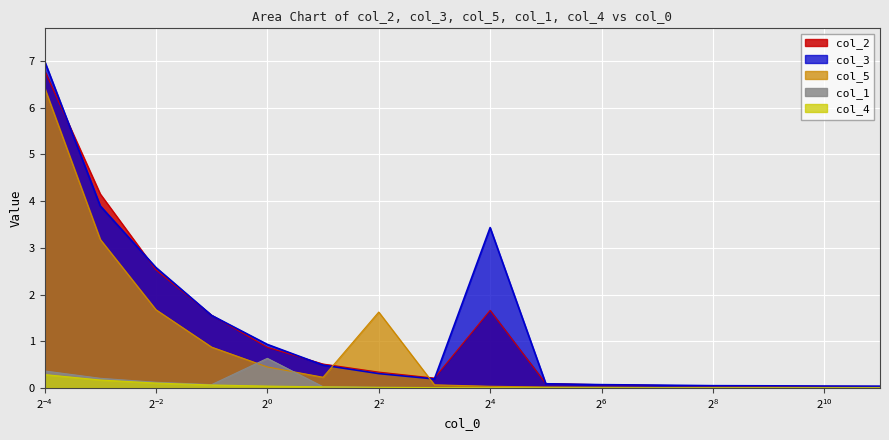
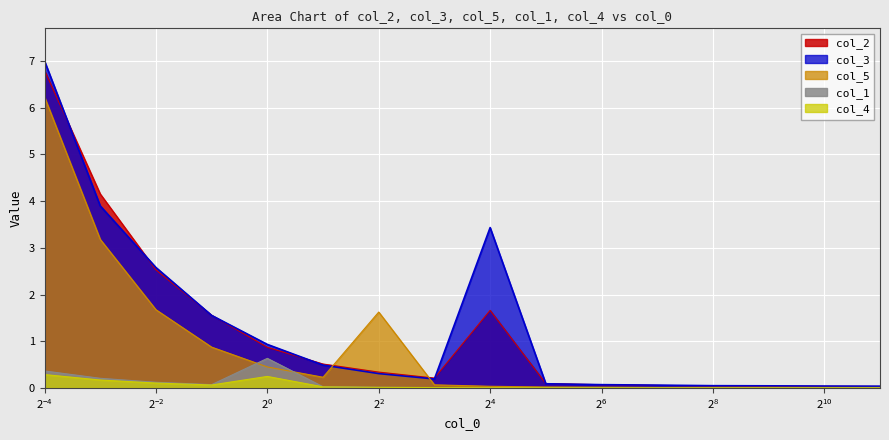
col_5, 2^-4: 6.4 -> 6.2
col_4, 2^0: 0.0 -> 0.2
